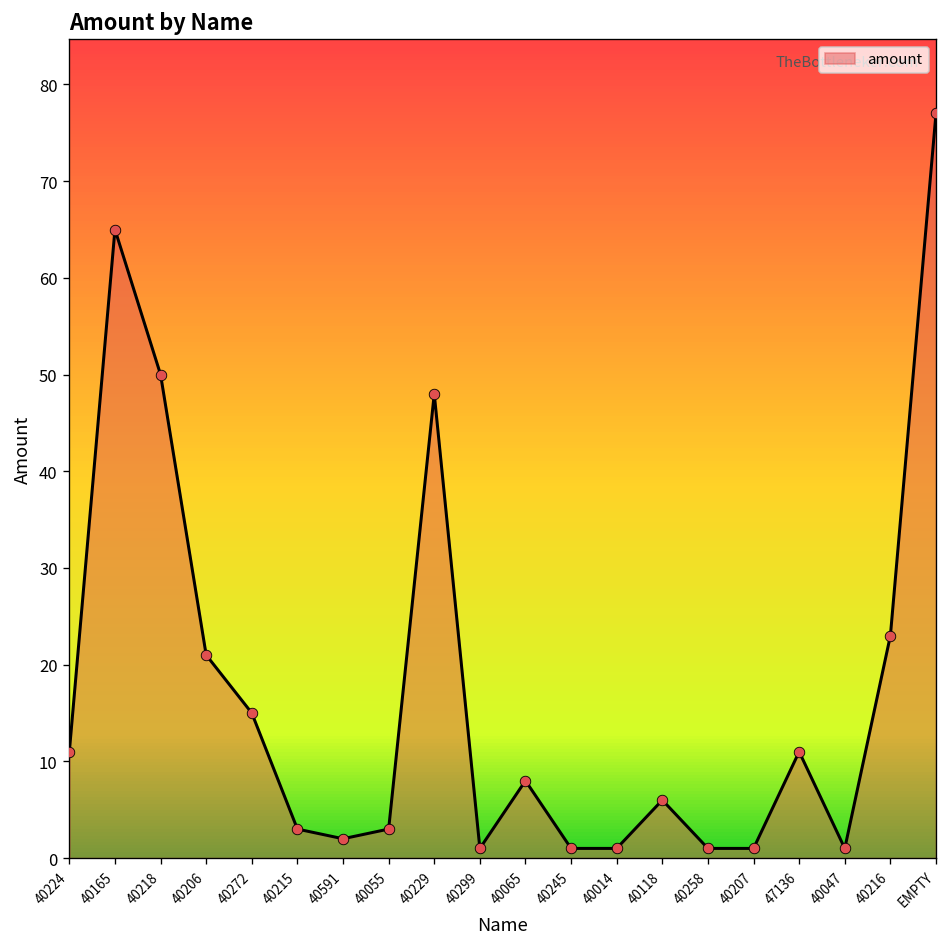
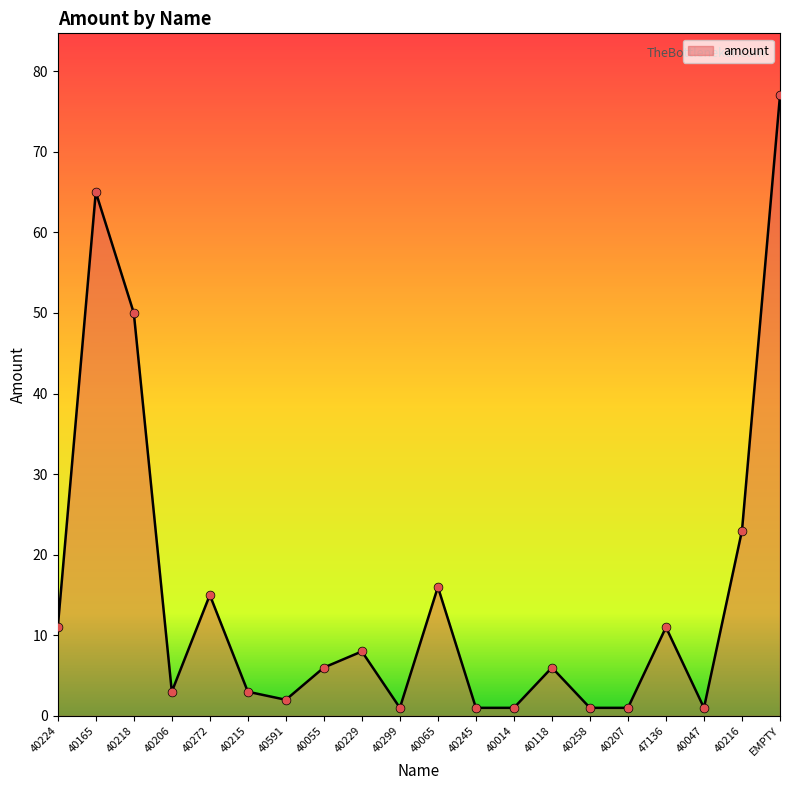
40206: 21 -> 3
40055: 3 -> 6
40229: 48 -> 8
40065: 8 -> 16
